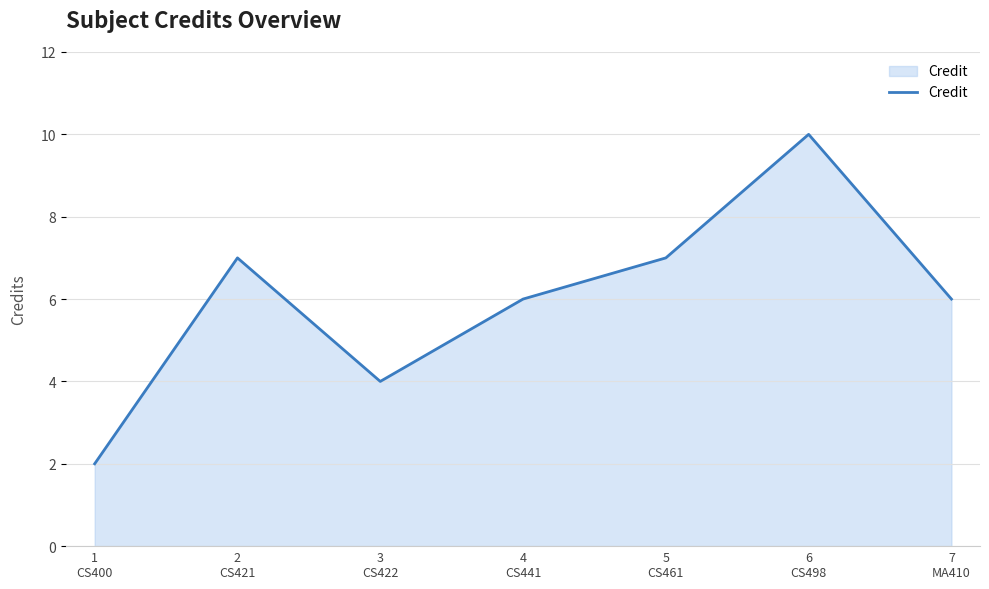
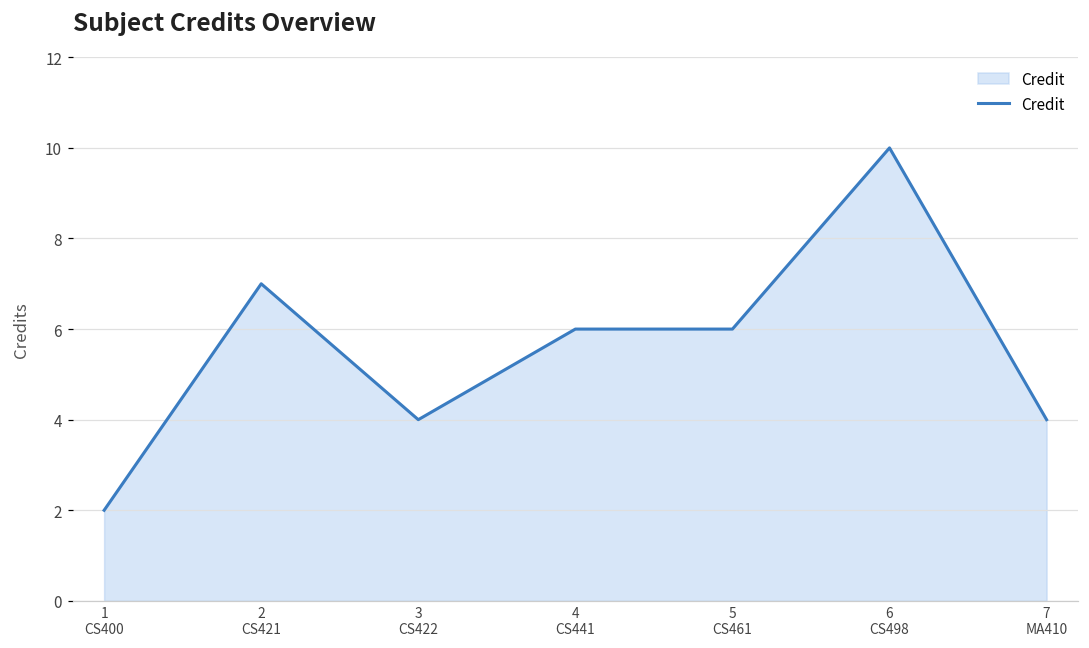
5 CS461: 7 -> 6
7 MA410: 6 -> 4
